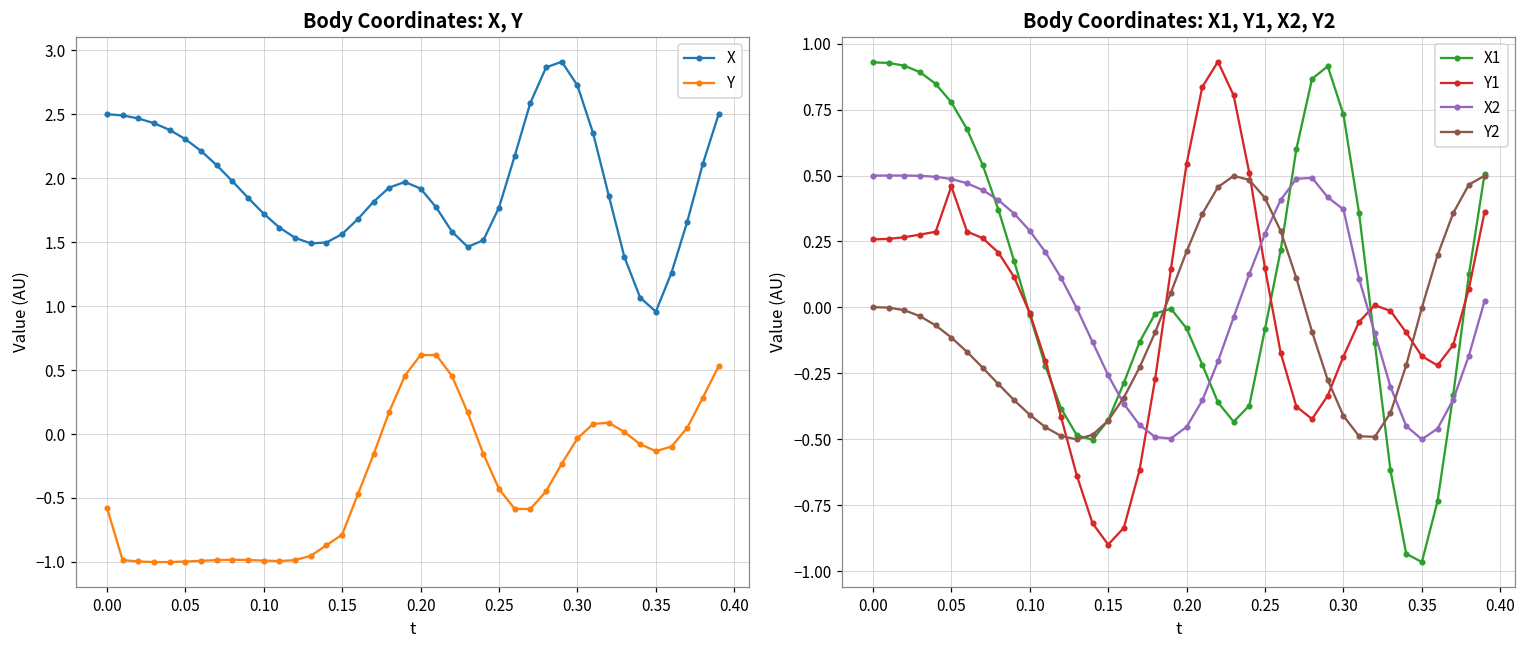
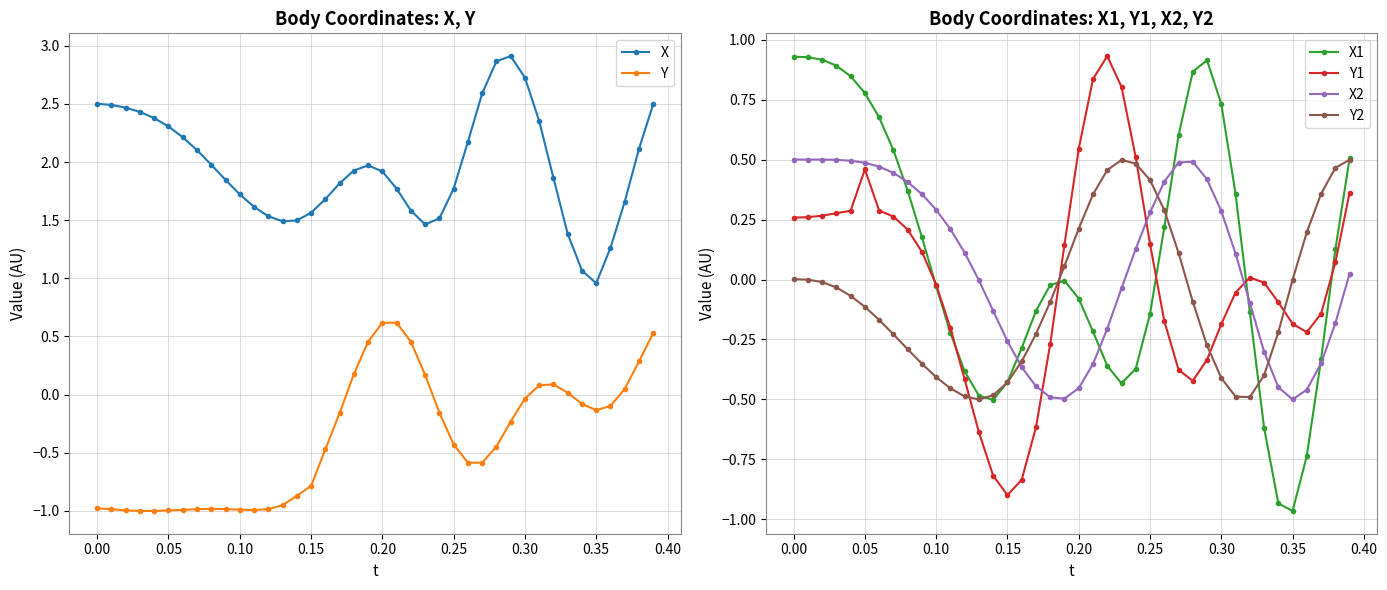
Body Coordinates: X, Y, Y, 0.00: -0.58 -> -0.98
Body Coordinates: X1, Y1, X2, Y2, X1, 0.25: -0.08 -> -0.14
Body Coordinates: X1, Y1, X2, Y2, X2, 0.30: 0.37 -> 0.29
